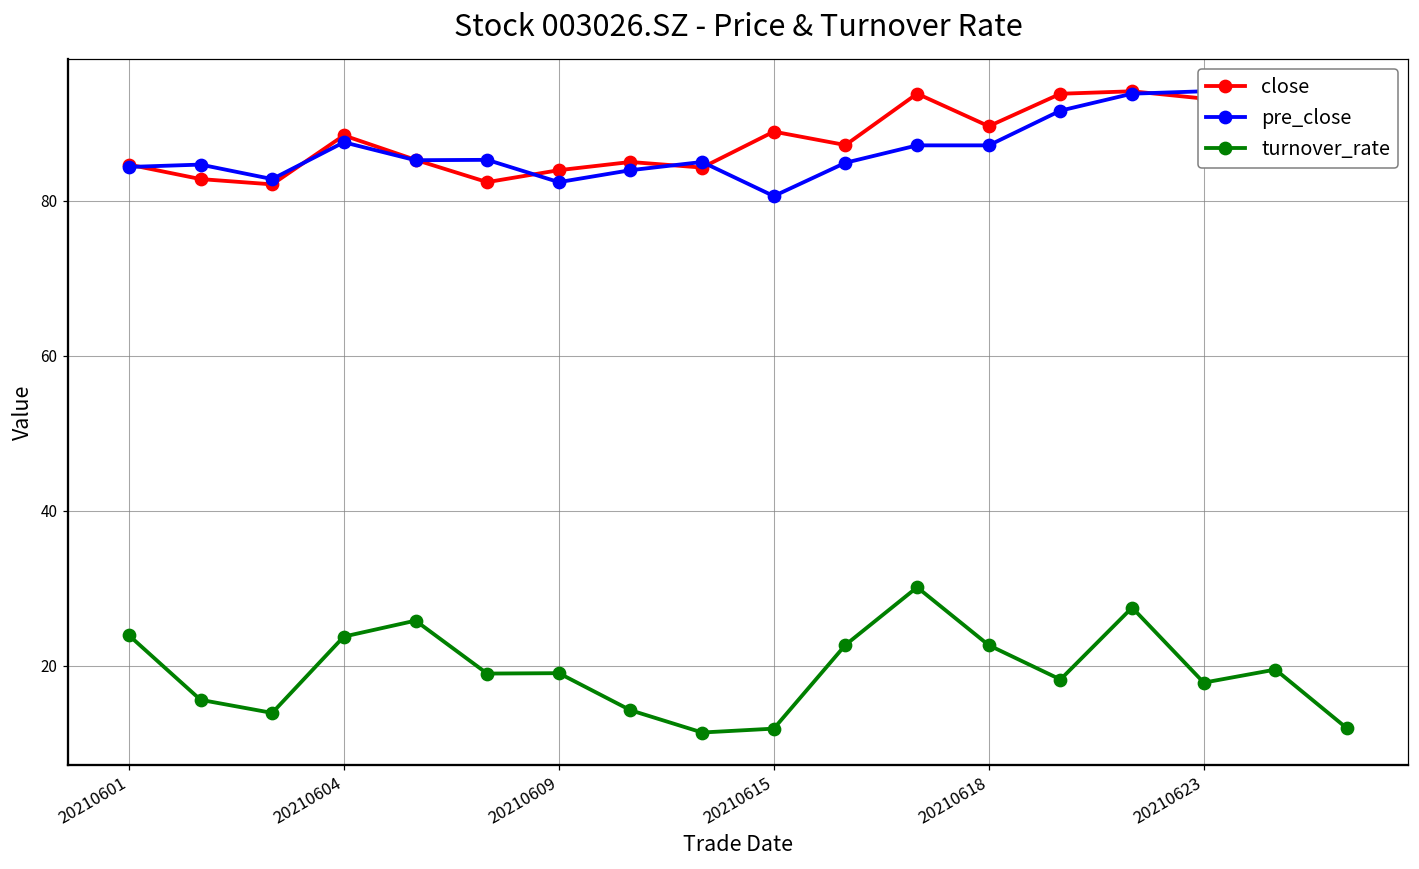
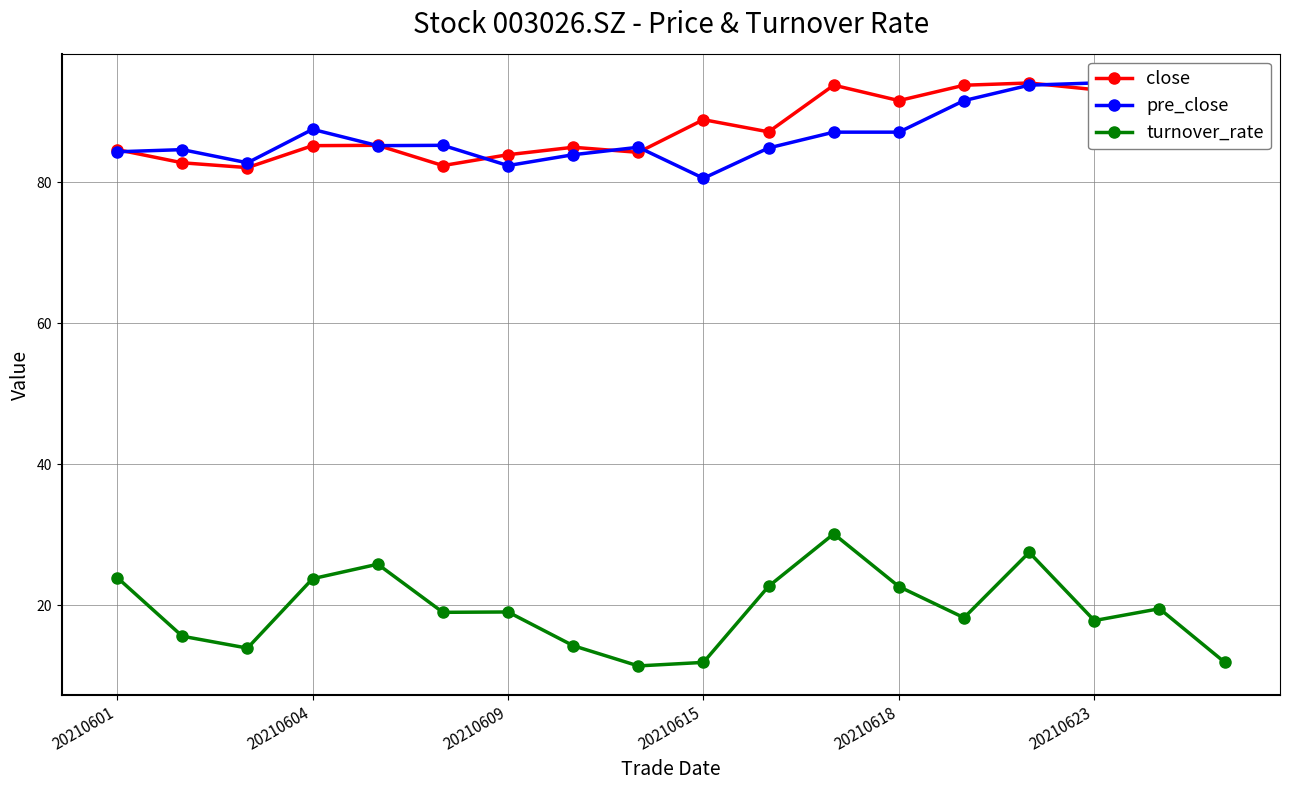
close, 20210604: 88 -> 85
close, 20210618: 90 -> 92
